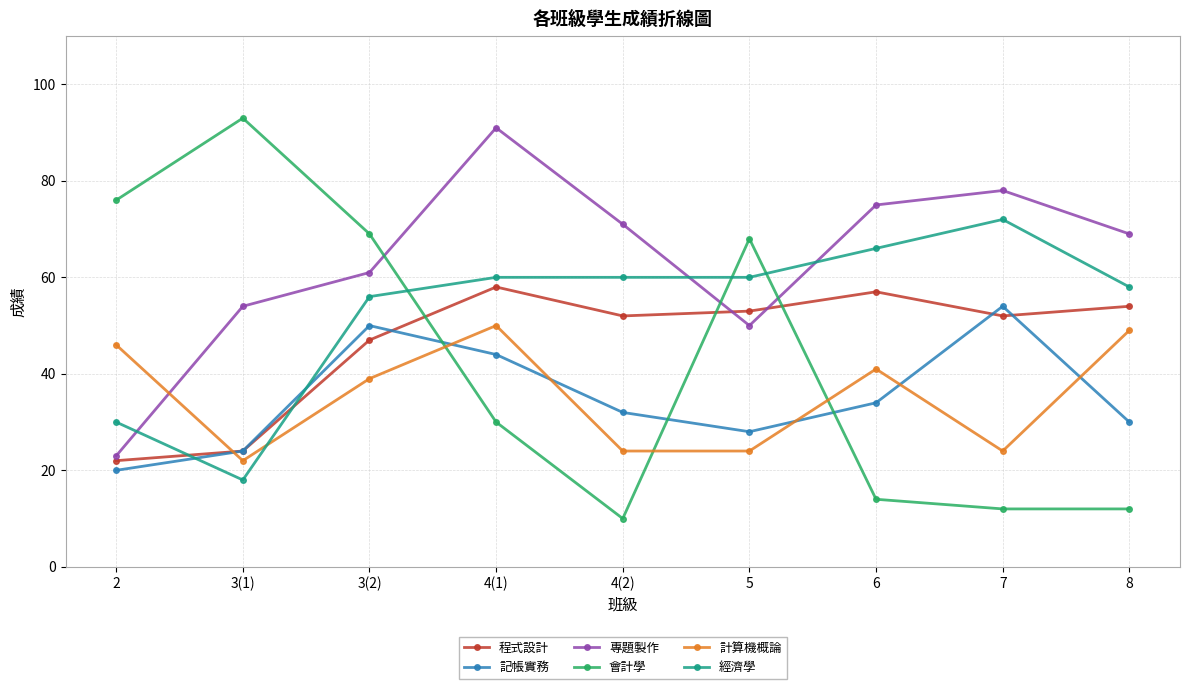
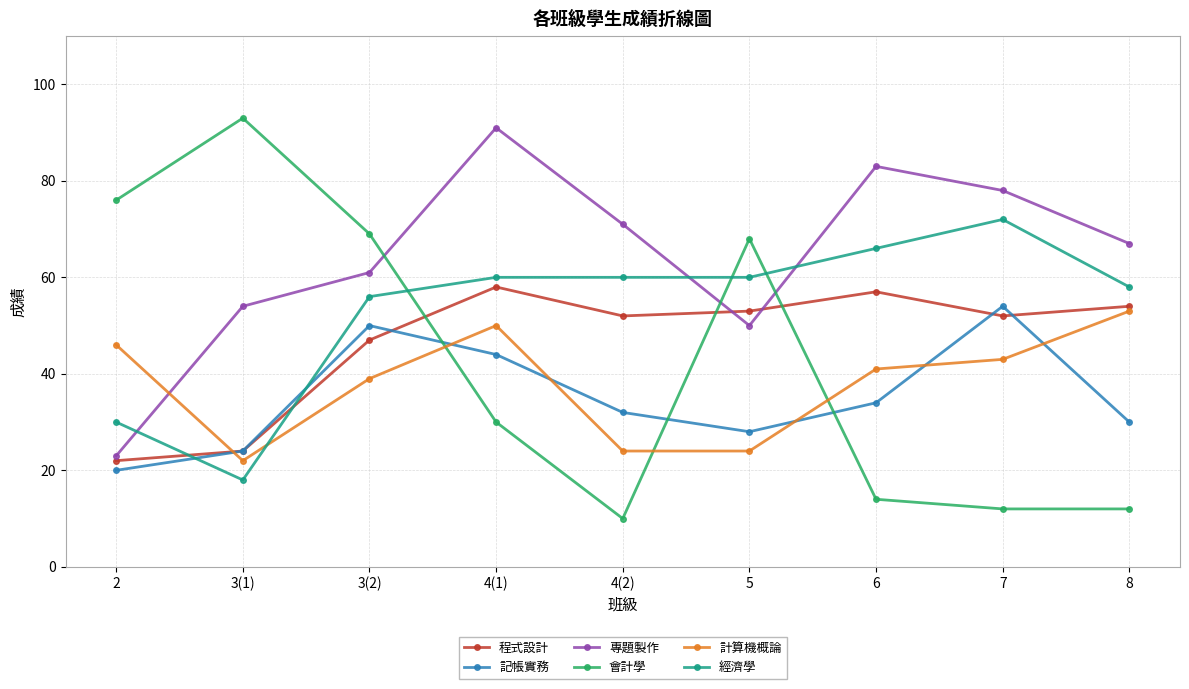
專題製作, 6: 75 -> 83
計算機概論, 7: 24 -> 43
專題製作, 8: 69 -> 67
計算機概論, 8: 49 -> 53
